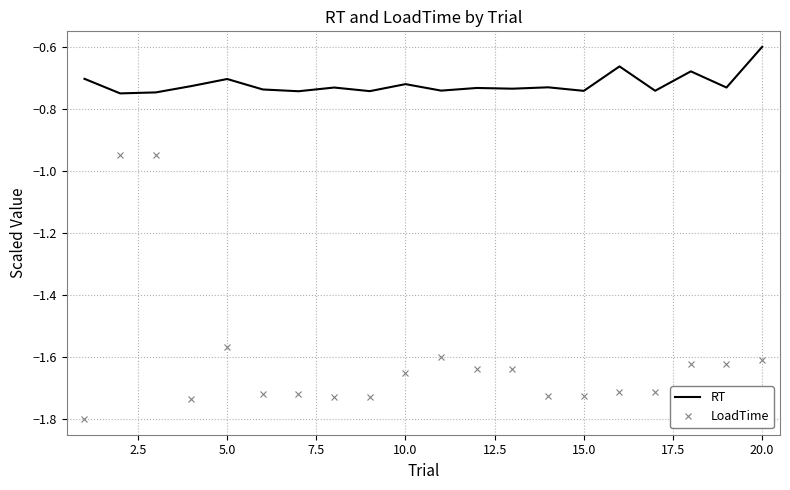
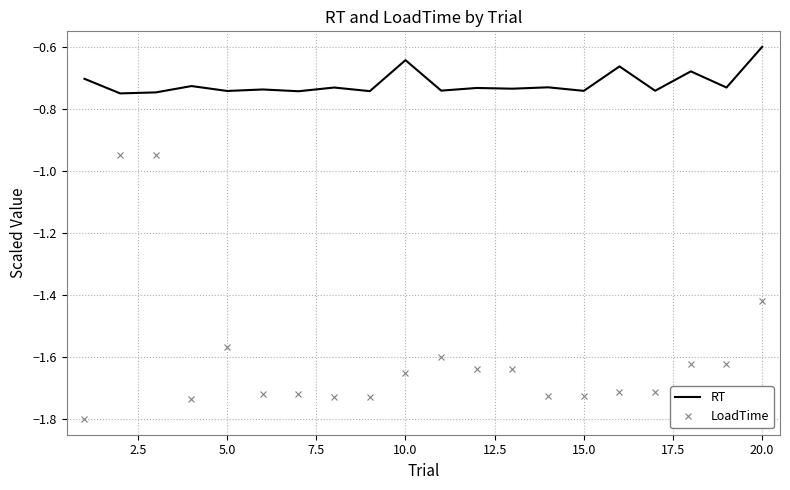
RT, 5.0: -0.70 -> -0.74
RT, 10.0: -0.72 -> -0.64
LoadTime, 20.0: -1.61 -> -1.42
